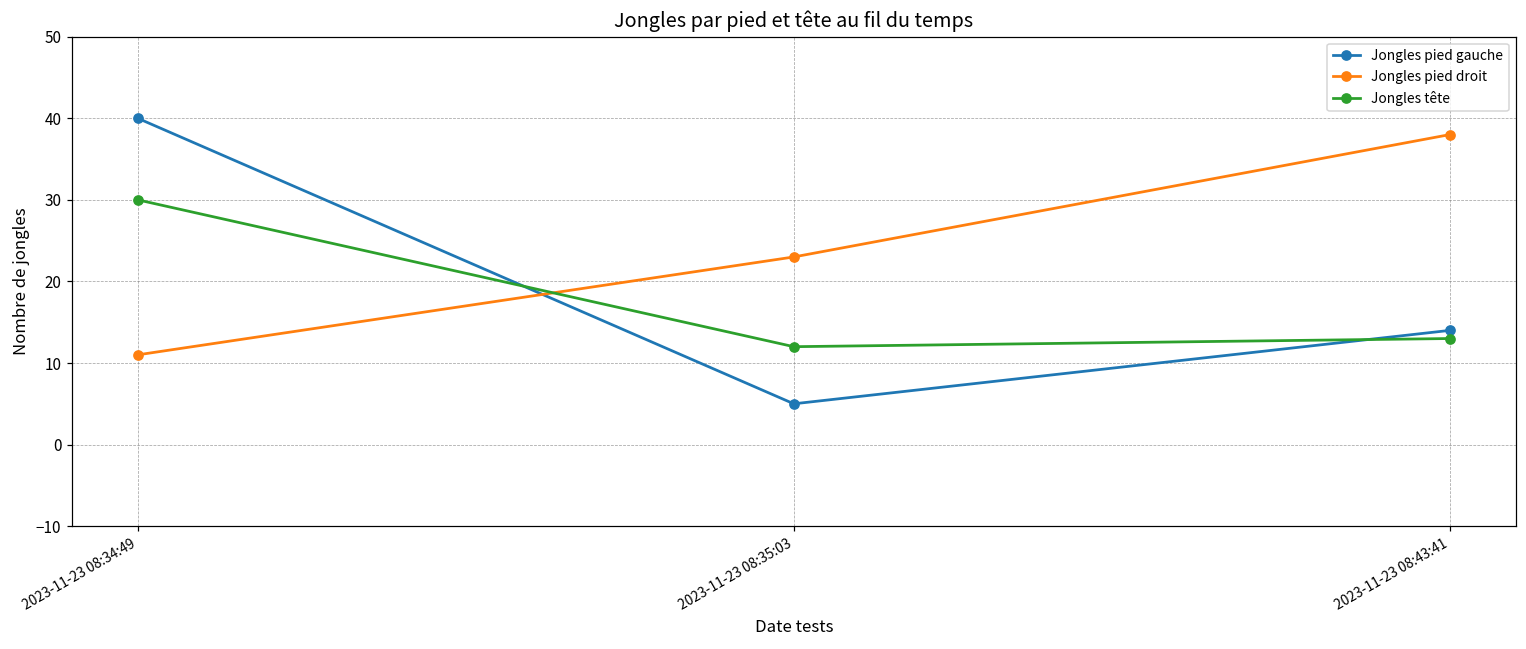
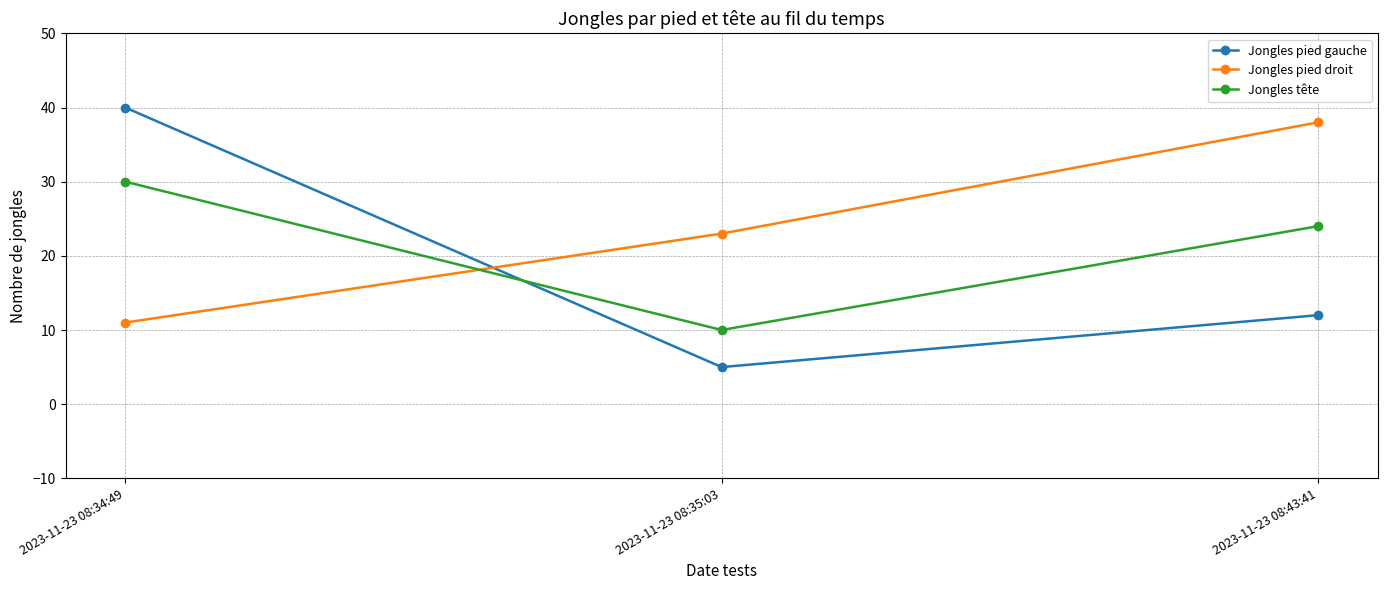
Jongles tête, 2023-11-23 08:35:03: 12 -> 10
Jongles pied gauche, 2023-11-23 08:43:41: 14 -> 12
Jongles tête, 2023-11-23 08:43:41: 13 -> 24
